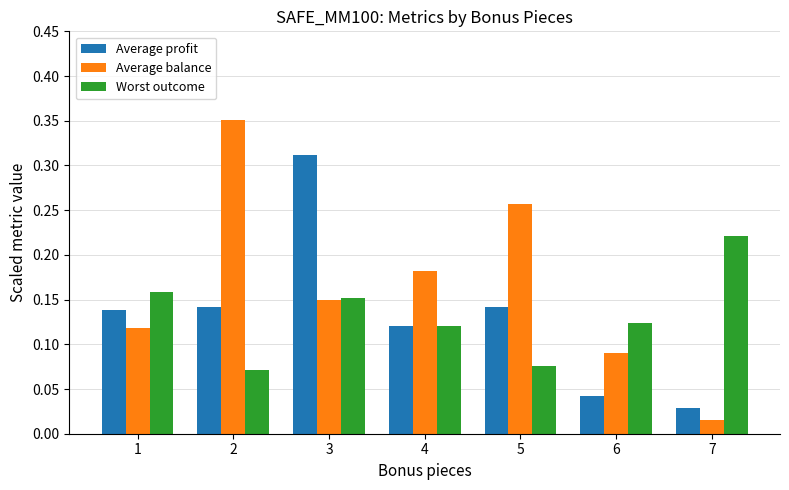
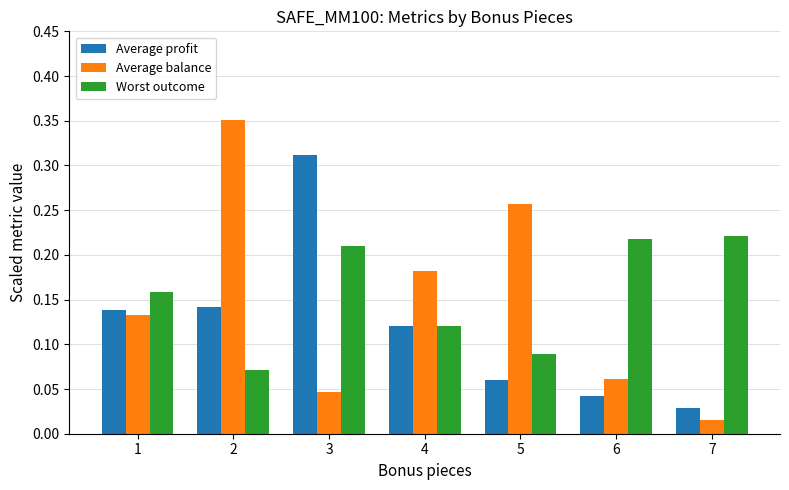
Average balance, 1: 0.12 -> 0.13
Average balance, 3: 0.15 -> 0.05
Worst outcome, 3: 0.15 -> 0.21
Average profit, 5: 0.14 -> 0.06
Worst outcome, 5: 0.08 -> 0.09
Average balance, 6: 0.09 -> 0.06
Worst outcome, 6: 0.12 -> 0.22
